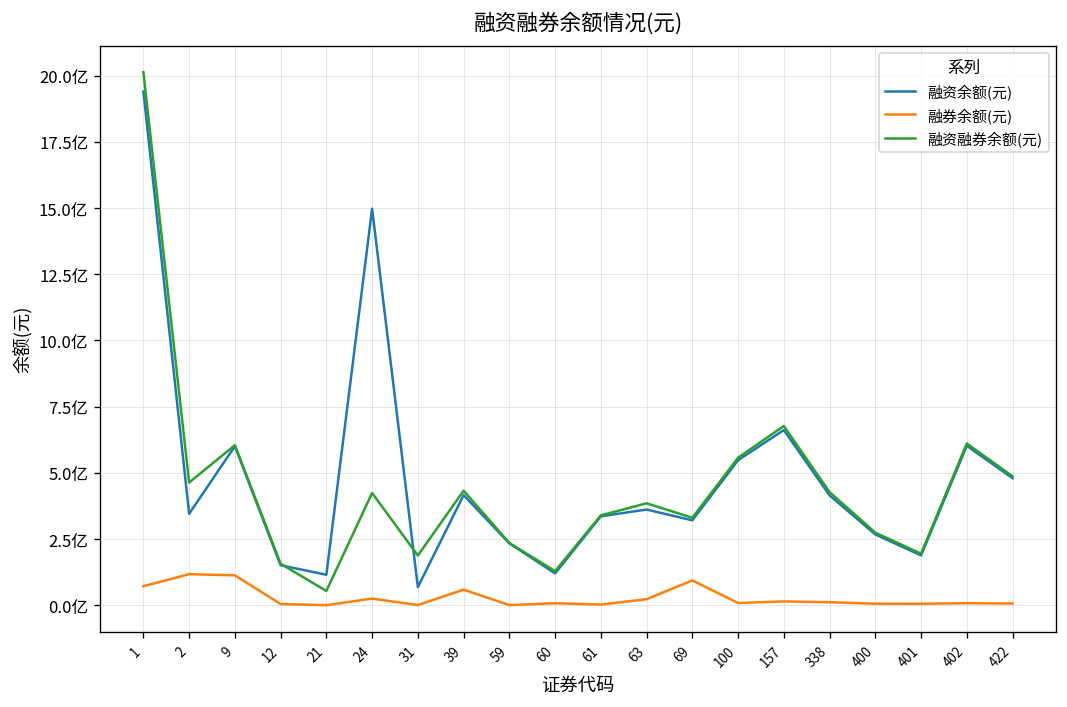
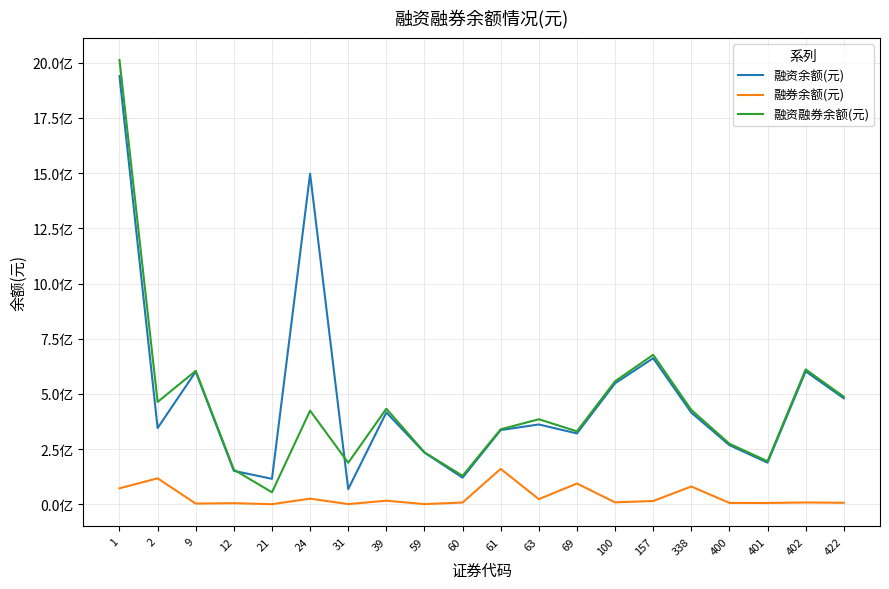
融券余额(元), 9: 1.1亿 -> 0.0亿
融券余额(元), 39: 0.6亿 -> 0.2亿
融券余额(元), 61: 0.0亿 -> 1.6亿
融券余额(元), 338: 0.1亿 -> 0.8亿
